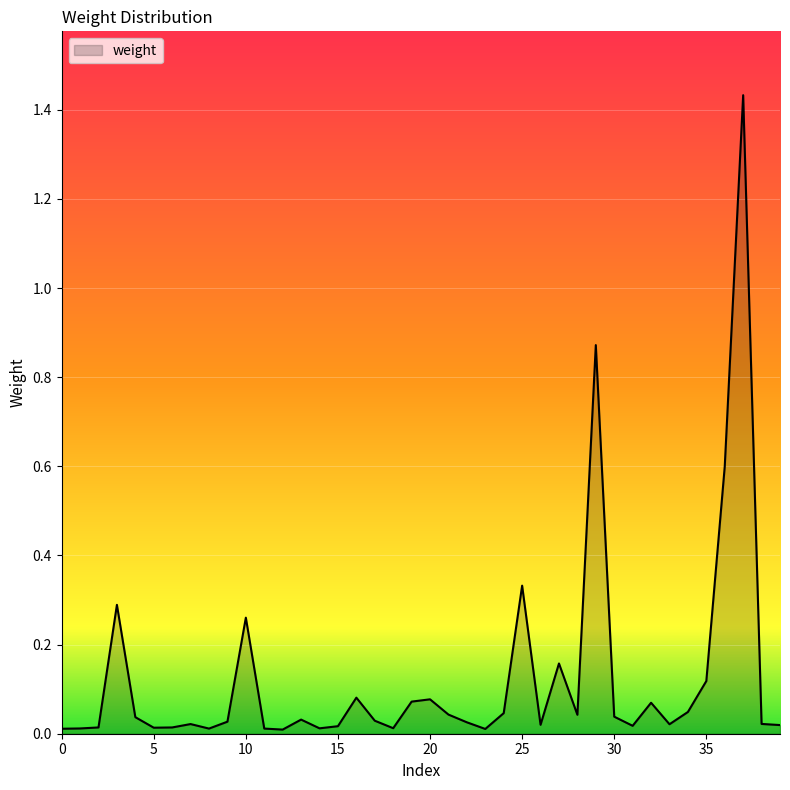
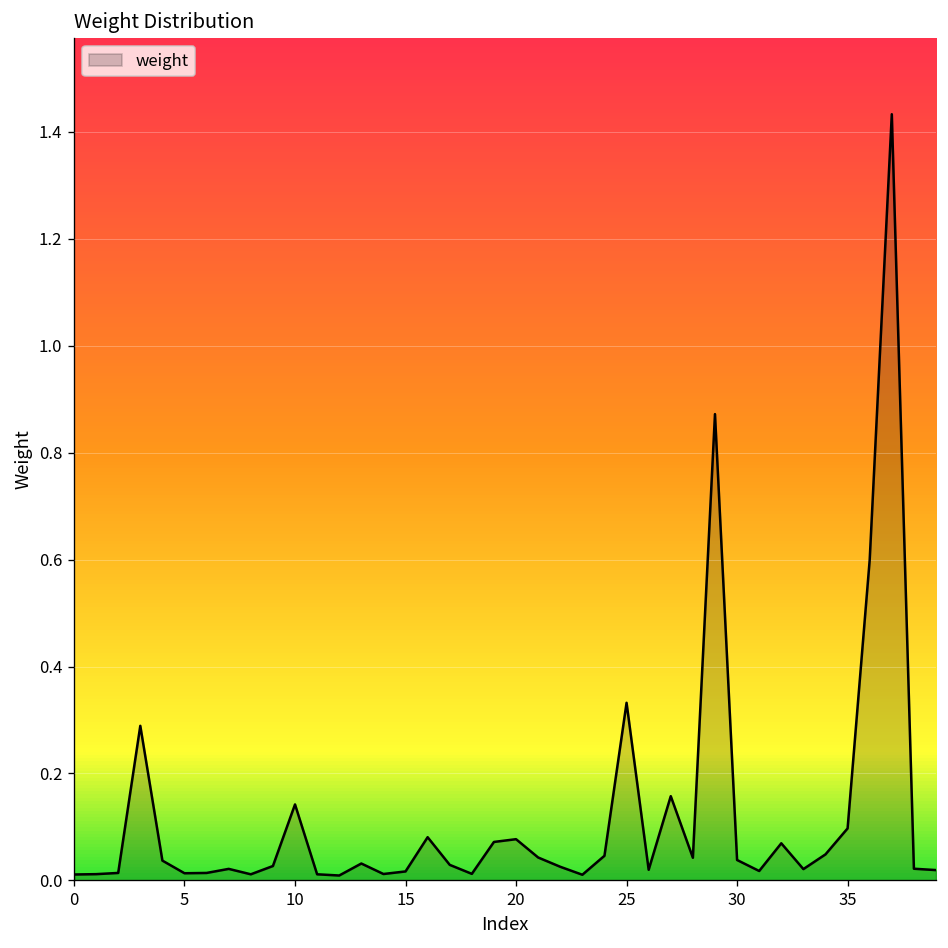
10: 0.26 -> 0.14
35: 0.12 -> 0.10
